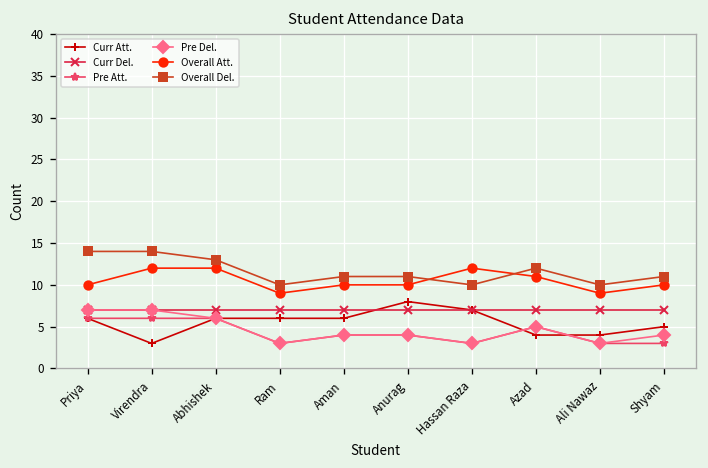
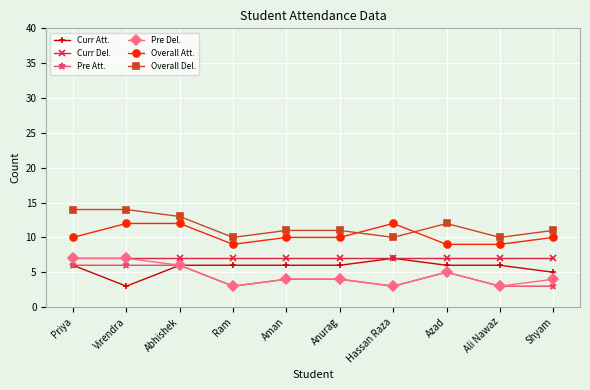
Curr Att., Anurag: 8 -> 6
Curr Att., Azad: 4 -> 6
Overall Att., Azad: 11 -> 9
Curr Att., Ali Nawaz: 4 -> 6
